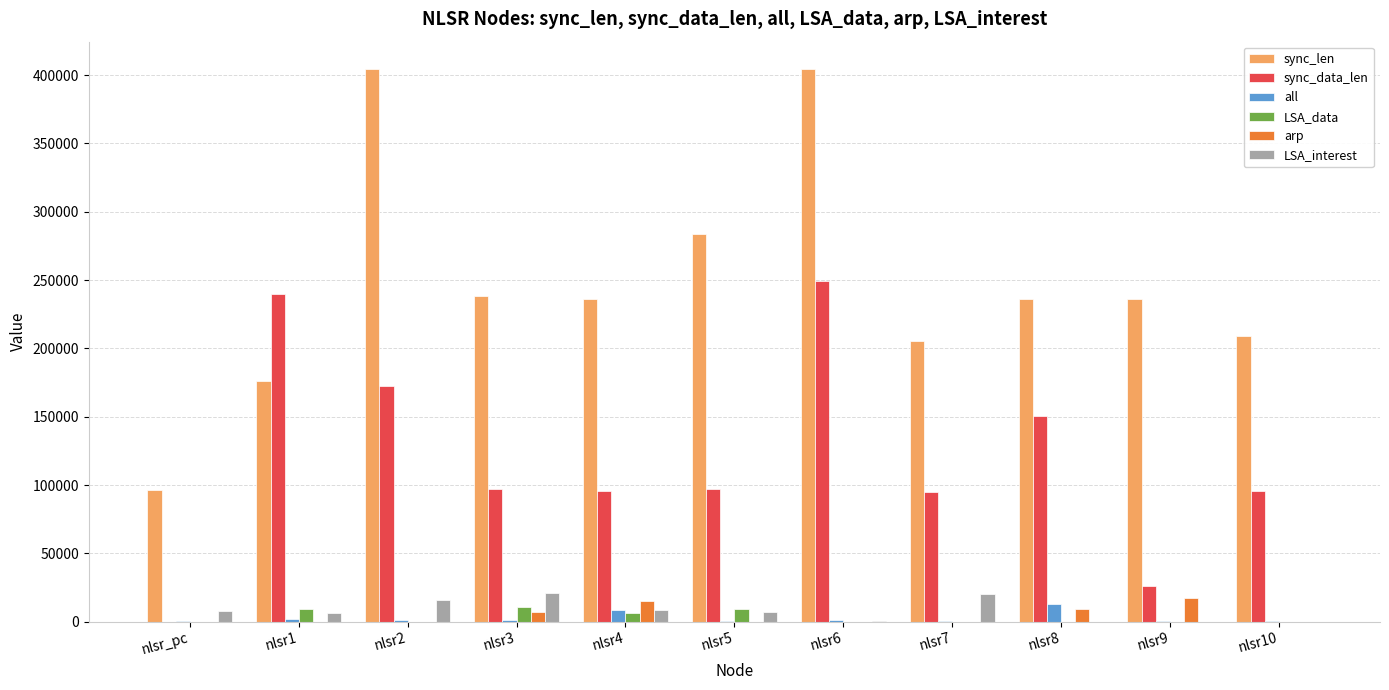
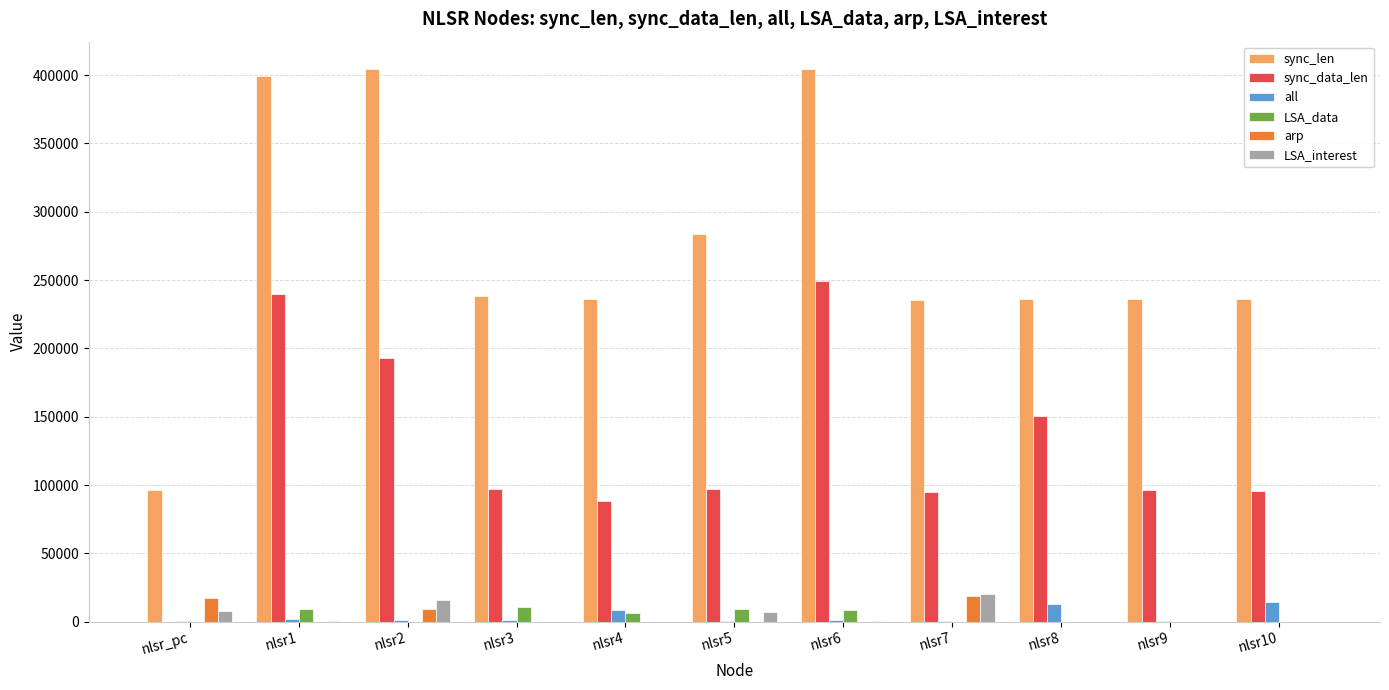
arp, nlsr_pc: 0 -> 17000
sync_len, nlsr1: 176000 -> 399000
LSA_interest, nlsr1: 6000 -> 0
sync_data_len, nlsr2: 173000 -> 193000
arp, nlsr2: 0 -> 9000
arp, nlsr3: 7000 -> 0
LSA_interest, nlsr3: 21000 -> 0
sync_data_len, nlsr4: 96000 -> 89000
arp, nlsr4: 15000 -> 0
LSA_interest, nlsr4: 9000 -> 0
LSA_data, nlsr6: 0 -> 8000
sync_len, nlsr7: 205000 -> 236000
arp, nlsr7: 0 -> 19000
arp, nlsr8: 9000 -> 0
sync_data_len, nlsr9: 26000 -> 96000
arp, nlsr9: 17000 -> 0
sync_len, nlsr10: 209000 -> 236000
all, nlsr10: 1000 -> 14000
